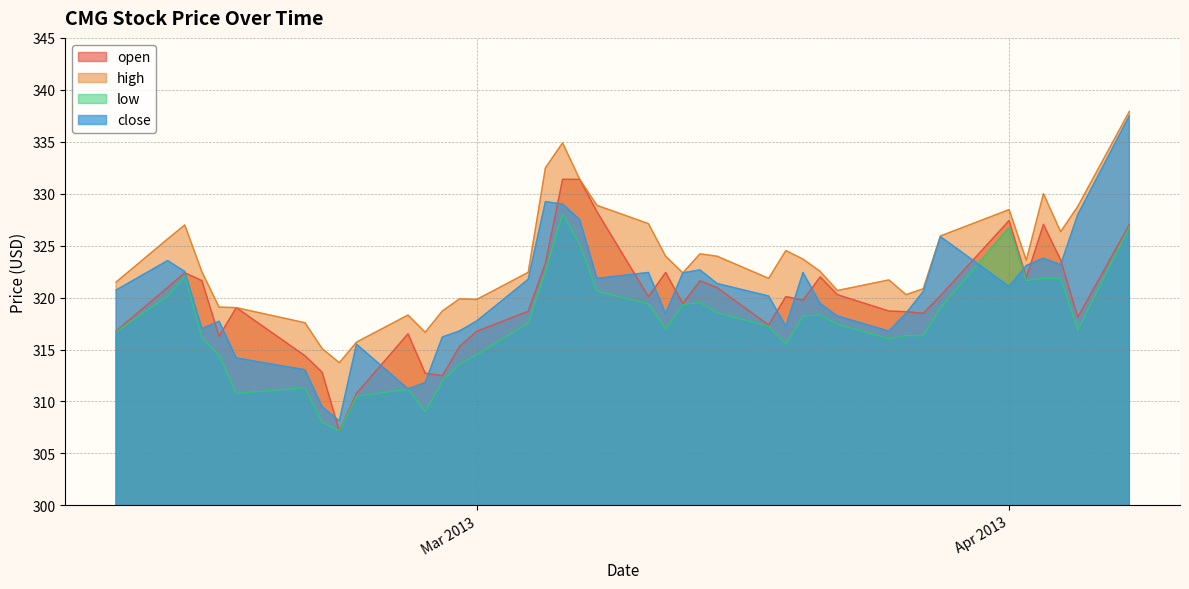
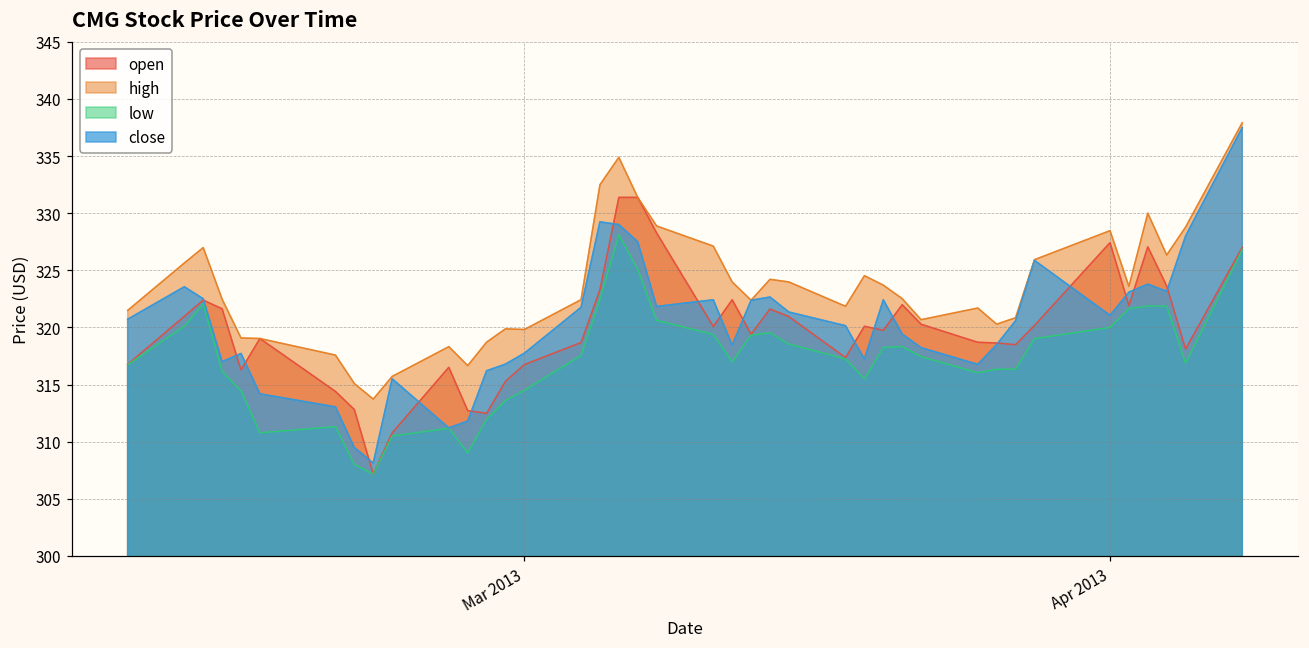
low, Apr 2013: 326.7 -> 320.0
